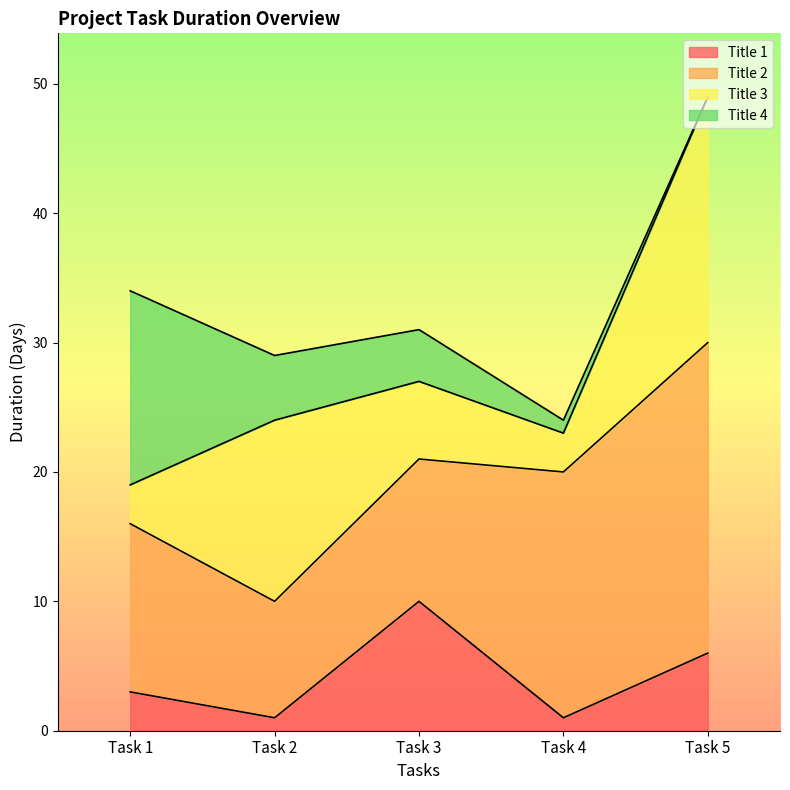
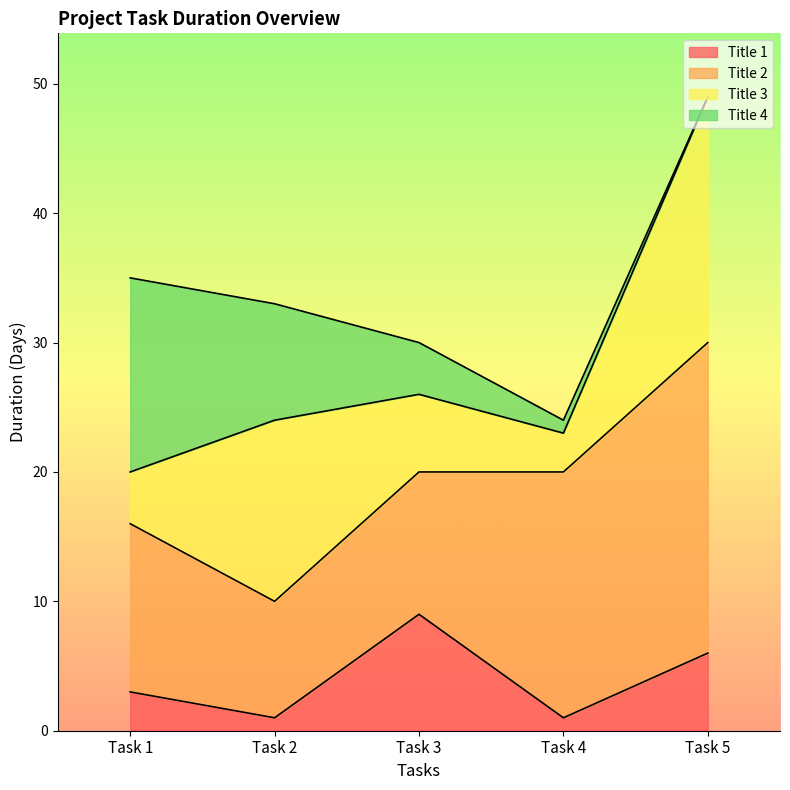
Title 3, Task 1: 3 -> 4
Title 4, Task 2: 5 -> 9
Title 1, Task 3: 10 -> 9
